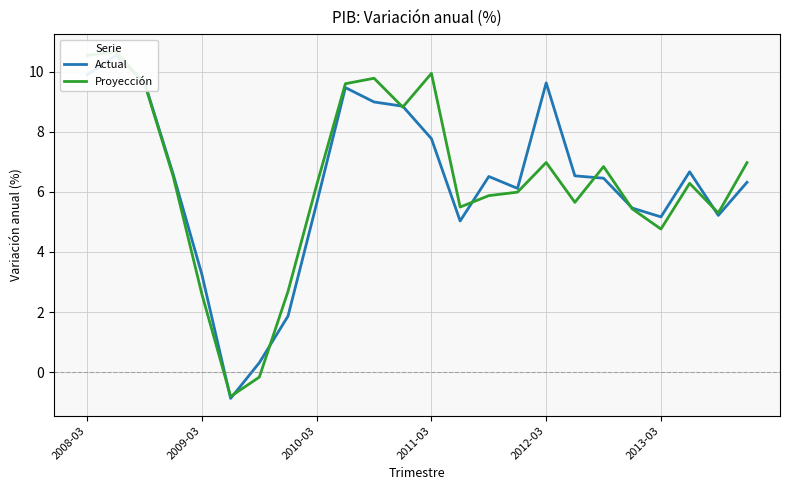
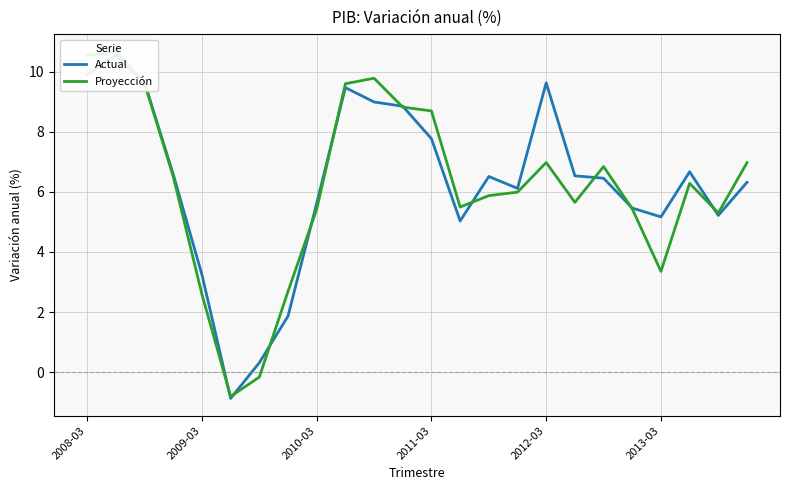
Proyección, 2010-03: 6.2 -> 5.4
Proyección, 2011-03: 9.9 -> 8.7
Proyección, 2013-03: 4.8 -> 3.4
